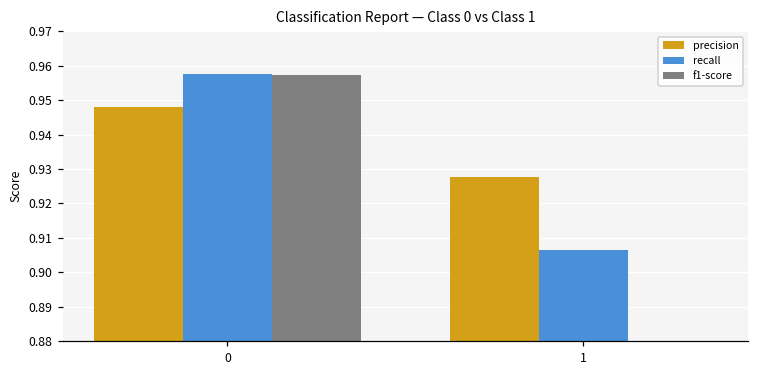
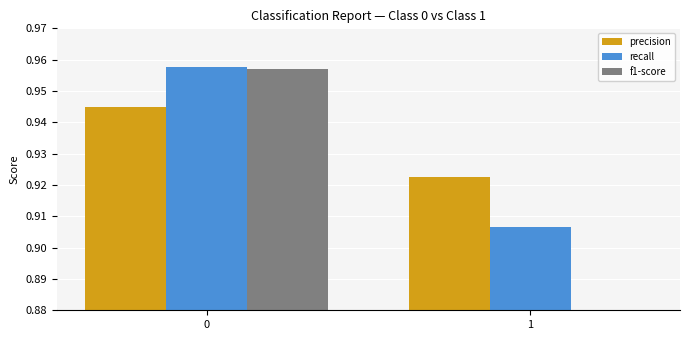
precision, 0: 0.948 -> 0.945
precision, 1: 0.928 -> 0.923
